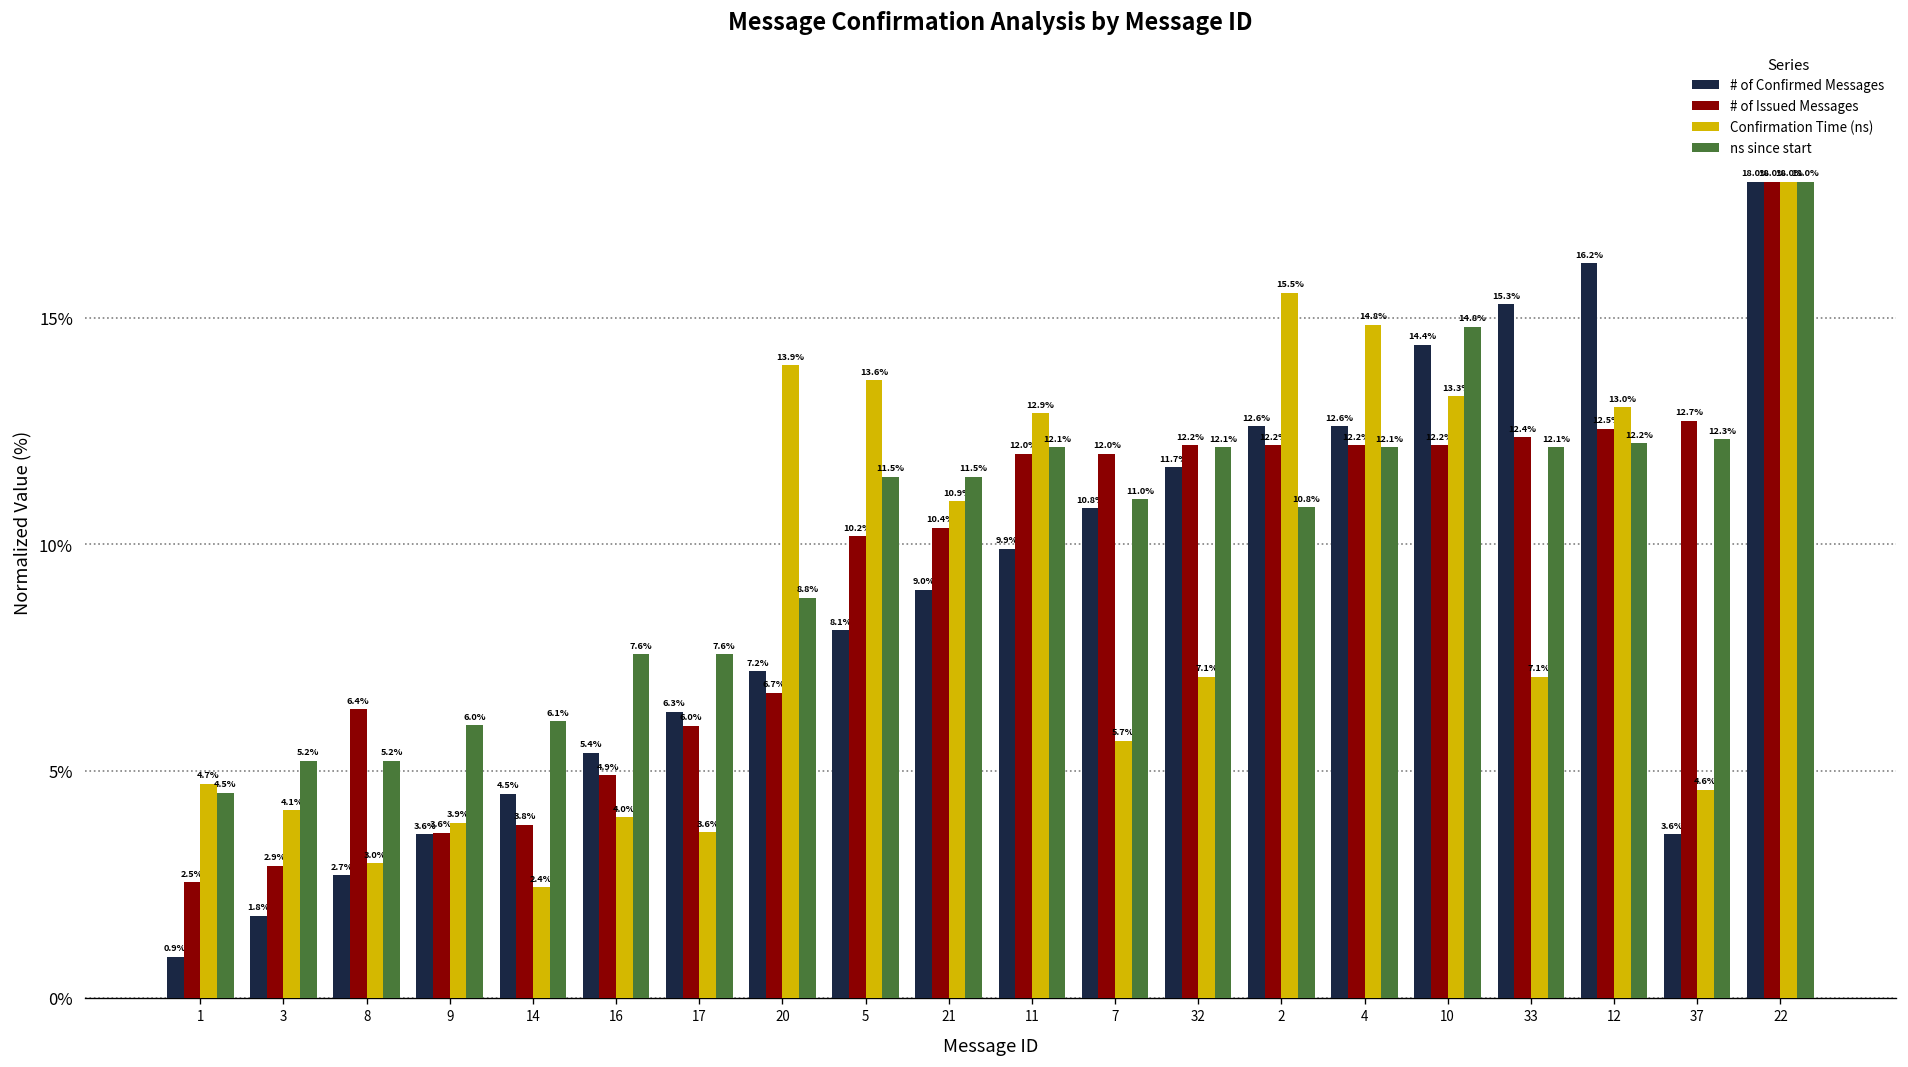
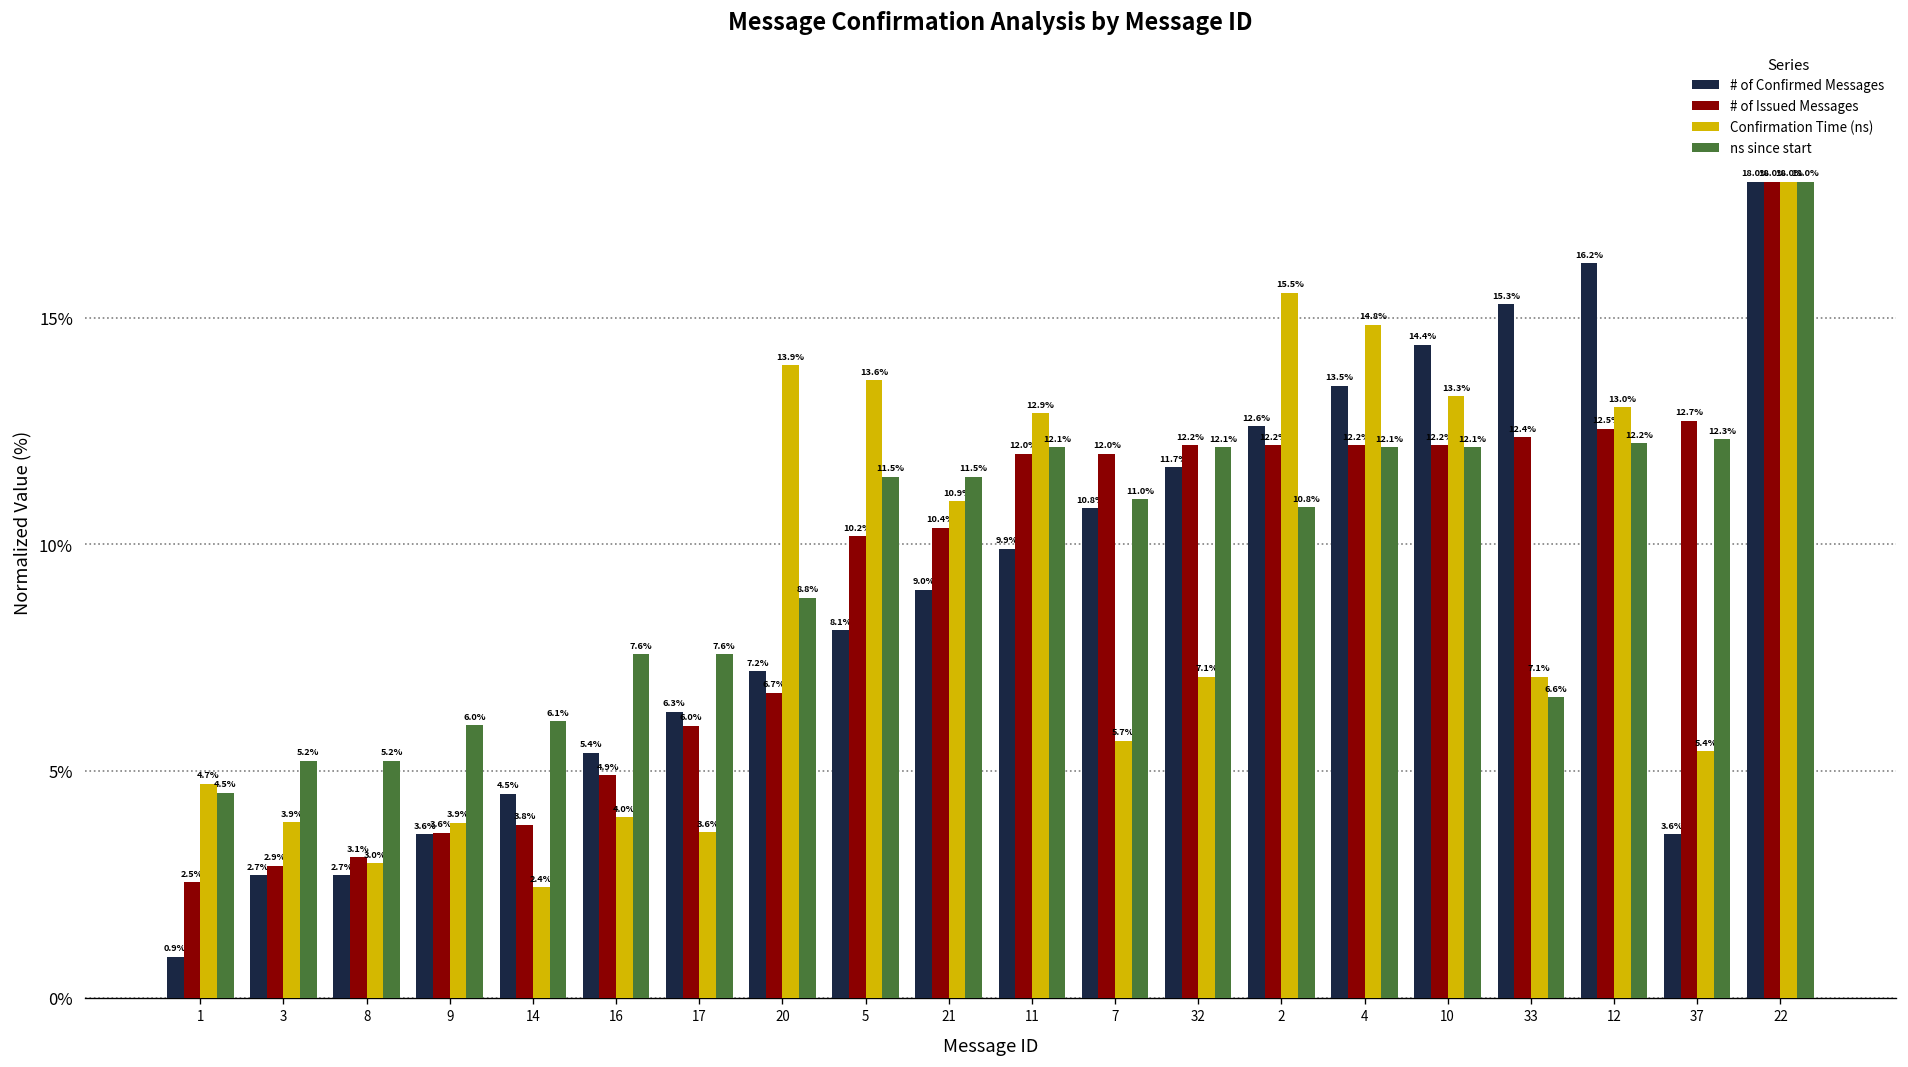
# of Confirmed Messages, 3: 1.8% -> 2.7%
Confirmation Time (ns), 3: 4.1% -> 3.9%
# of Issued Messages, 8: 6.4% -> 3.1%
# of Confirmed Messages, 4: 12.6% -> 13.5%
ns since start, 10: 14.8% -> 12.1%
ns since start, 33: 12.1% -> 6.6%
Confirmation Time (ns), 37: 4.6% -> 5.4%
